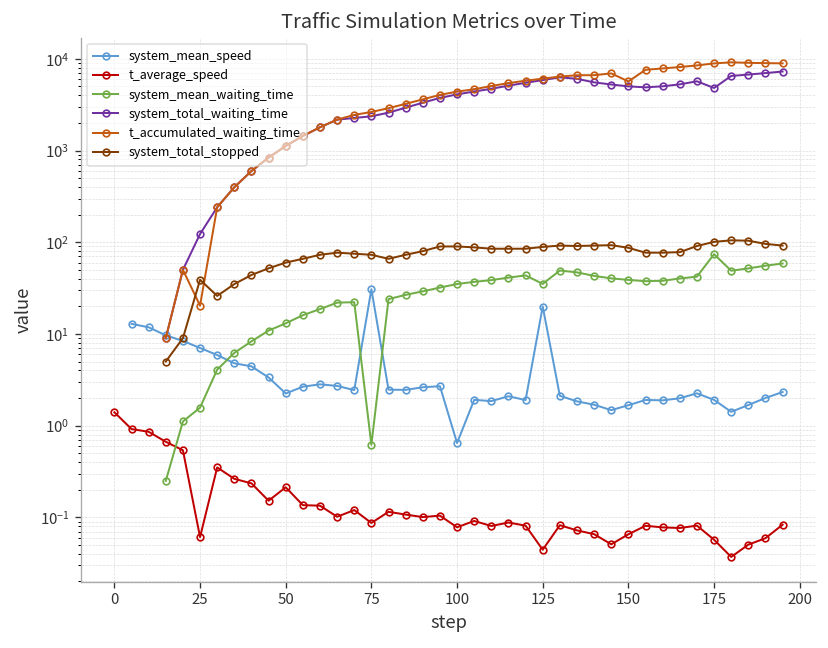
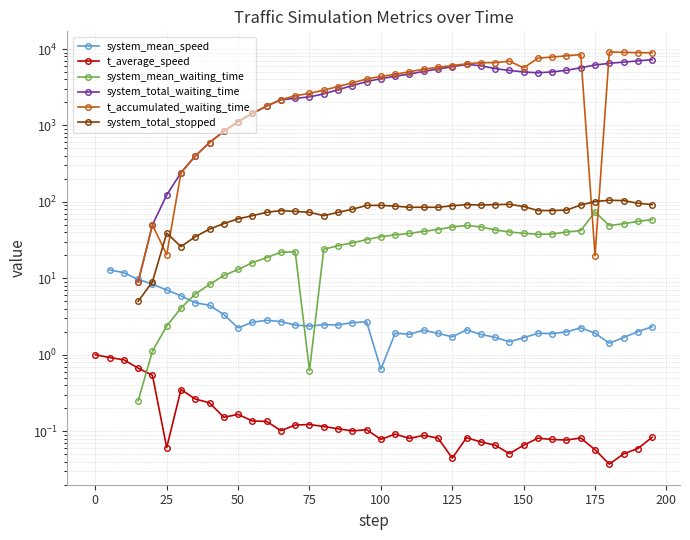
t_average_speed, 0: 1.4 -> 1.0
system_mean_waiting_time, 25: 1.6 -> 2.4
t_average_speed, 50: 0.21 -> 0.17
system_mean_speed, 75: 31 -> 2.4
t_average_speed, 75: 0.09 -> 0.12
system_mean_speed, 125: 20 -> 1.7
system_mean_waiting_time, 125: 40 -> 50
system_total_waiting_time, 175: 5000 -> 6000
t_accumulated_waiting_time, 175: 9000 -> 20
